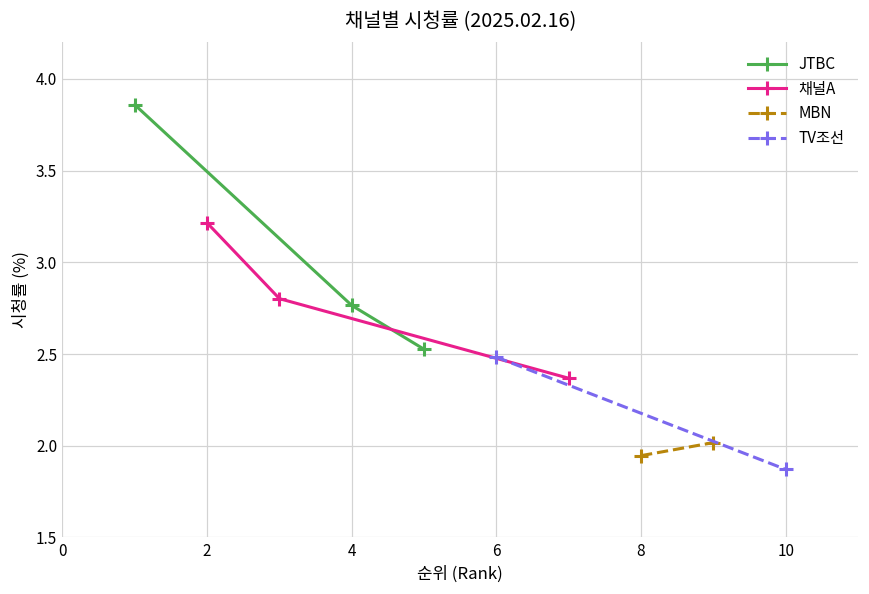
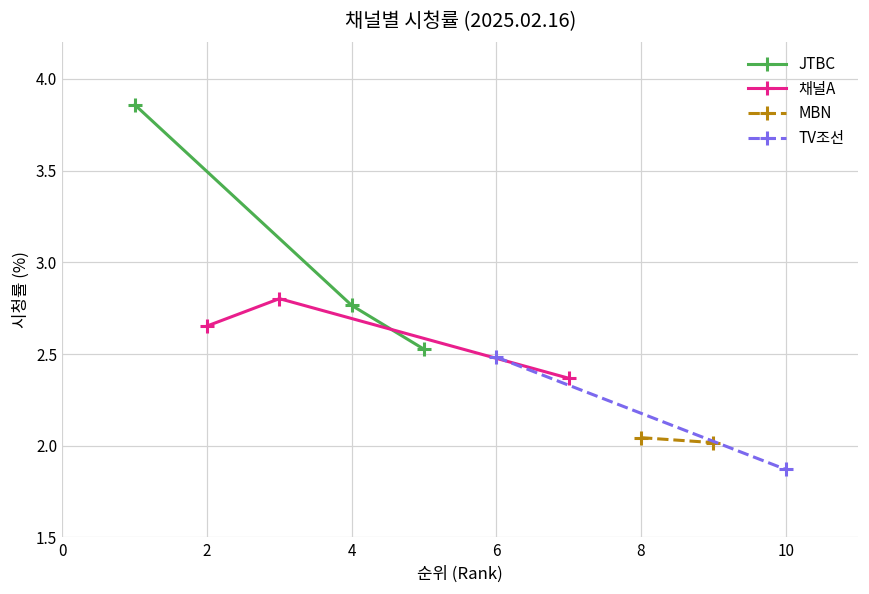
채널A, 2: 3.22 -> 2.65
MBN, 8: 1.95 -> 2.04
